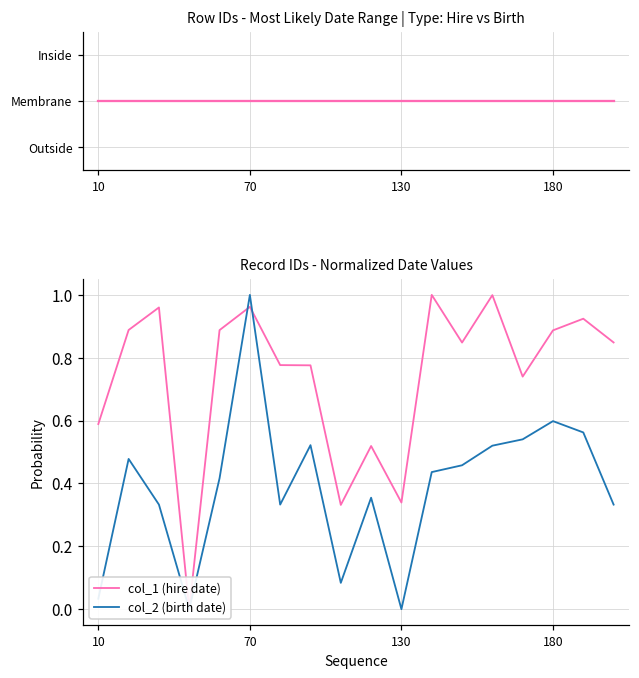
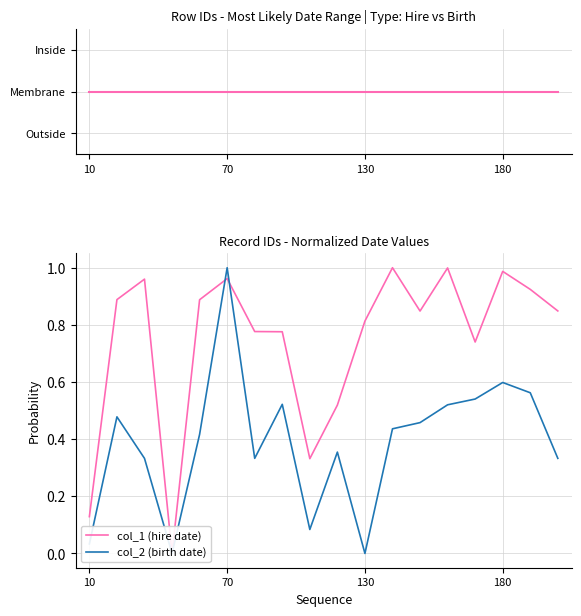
Record IDs - Normalized Date Values, col_1 (hire date), 10: 0.59 -> 0.13
Record IDs - Normalized Date Values, col_1 (hire date), 130: 0.34 -> 0.81
Record IDs - Normalized Date Values, col_1 (hire date), 180: 0.89 -> 0.99
